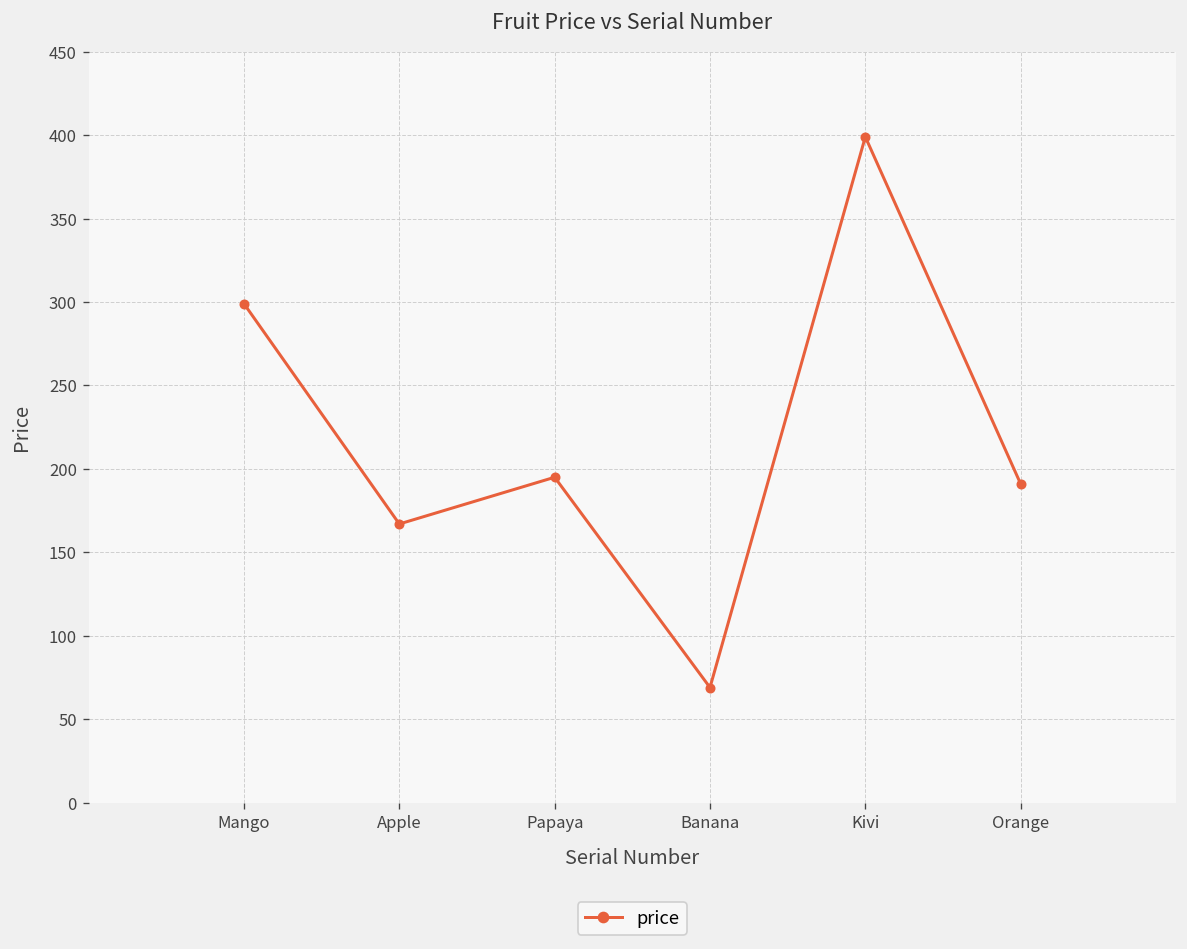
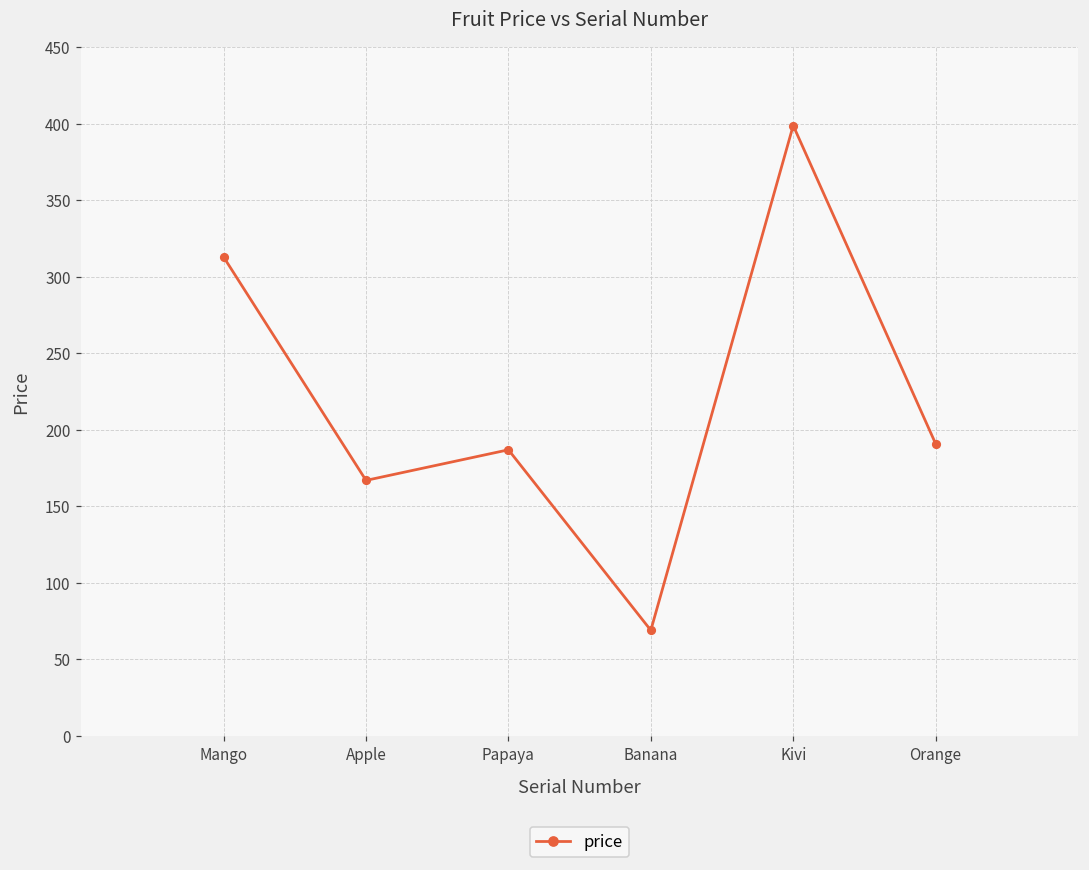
Mango: 299 -> 313
Papaya: 195 -> 187
